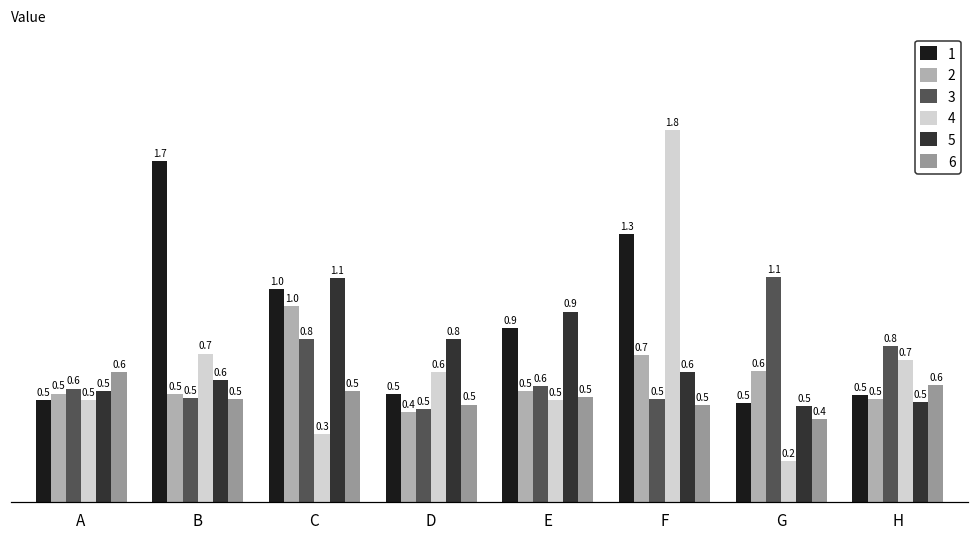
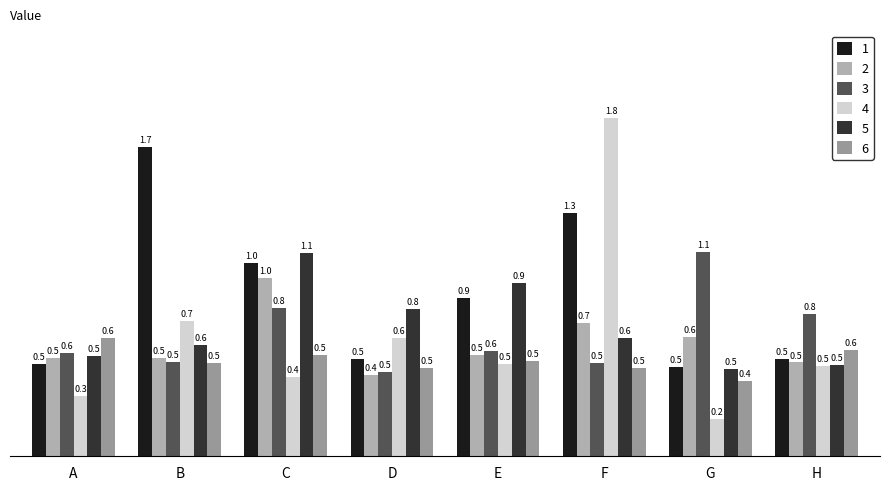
4, A: 0.5 -> 0.3
4, C: 0.3 -> 0.4
4, H: 0.7 -> 0.5
